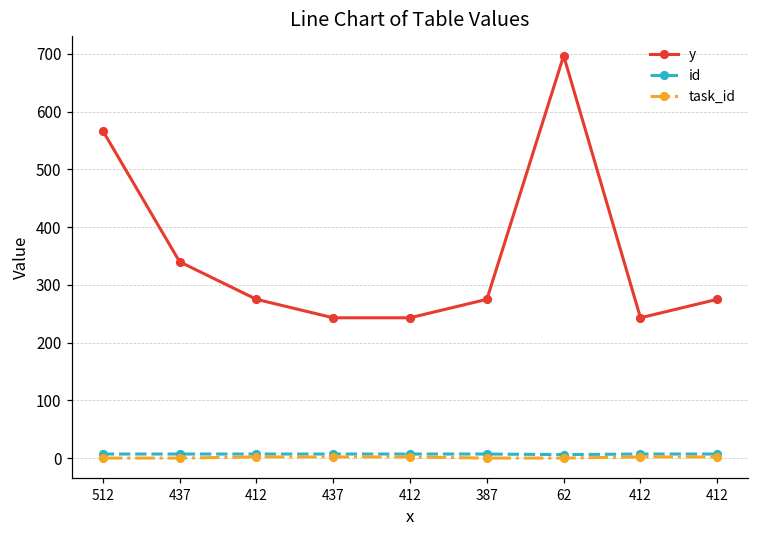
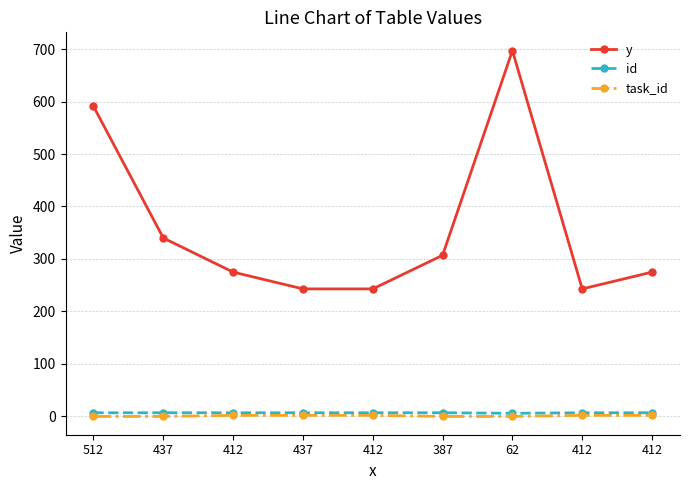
y, 512: 570 -> 590
y, 387: 280 -> 310
